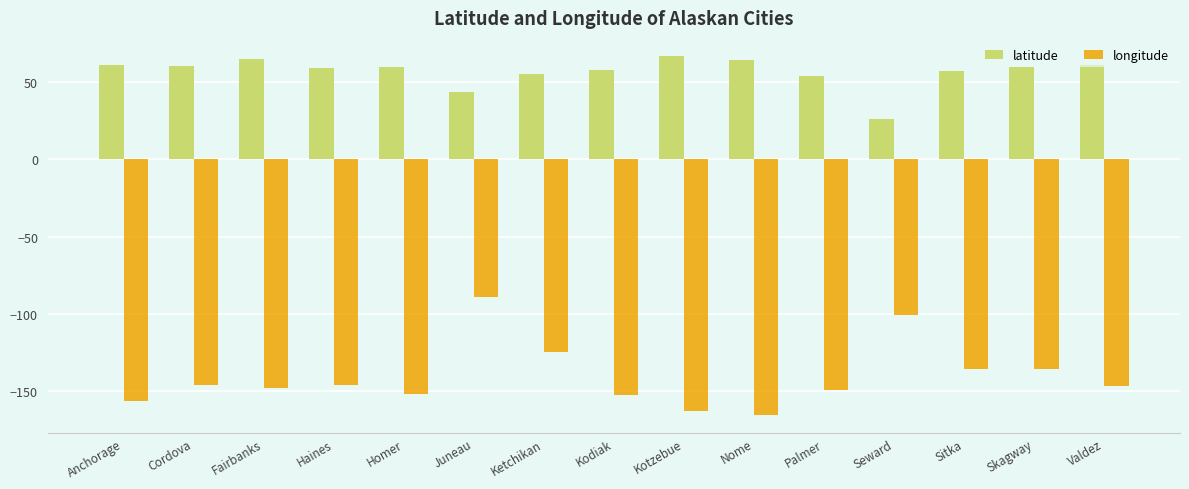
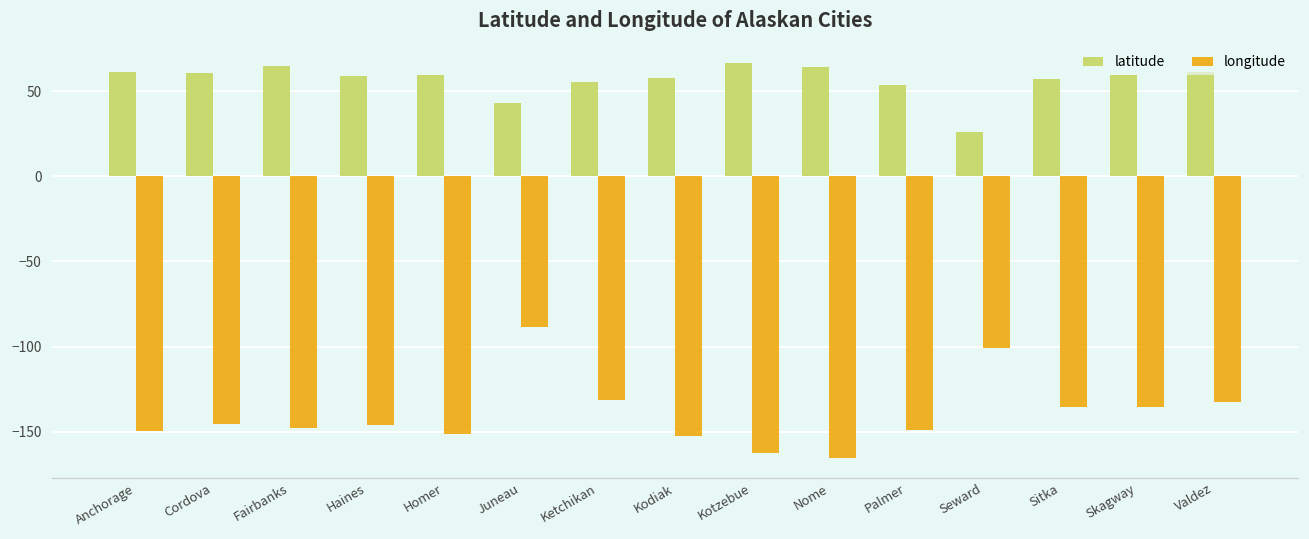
longitude, Anchorage: -156 -> -150
longitude, Ketchikan: -125 -> -132
longitude, Valdez: -146 -> -132
